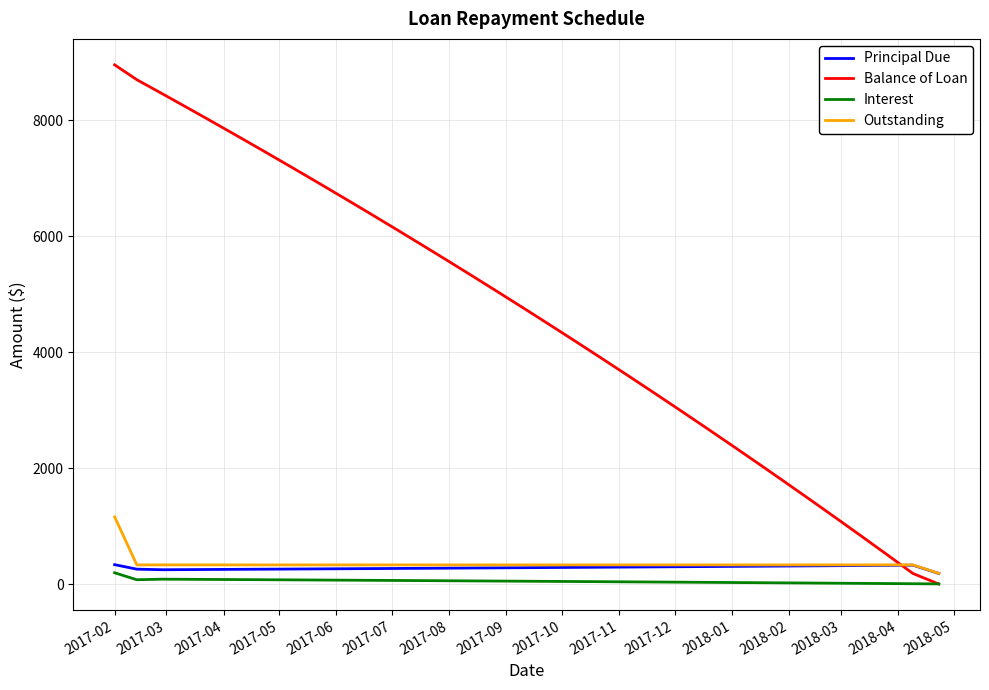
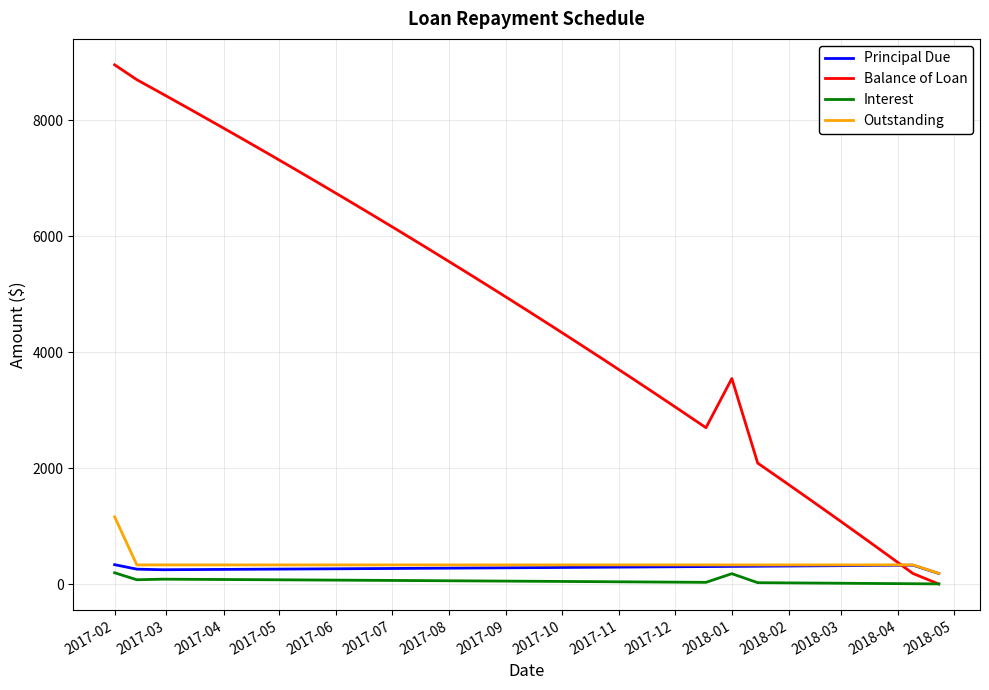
Balance of Loan, 2018-01: 2400 -> 3500
Interest, 2018-01: 0 -> 200
